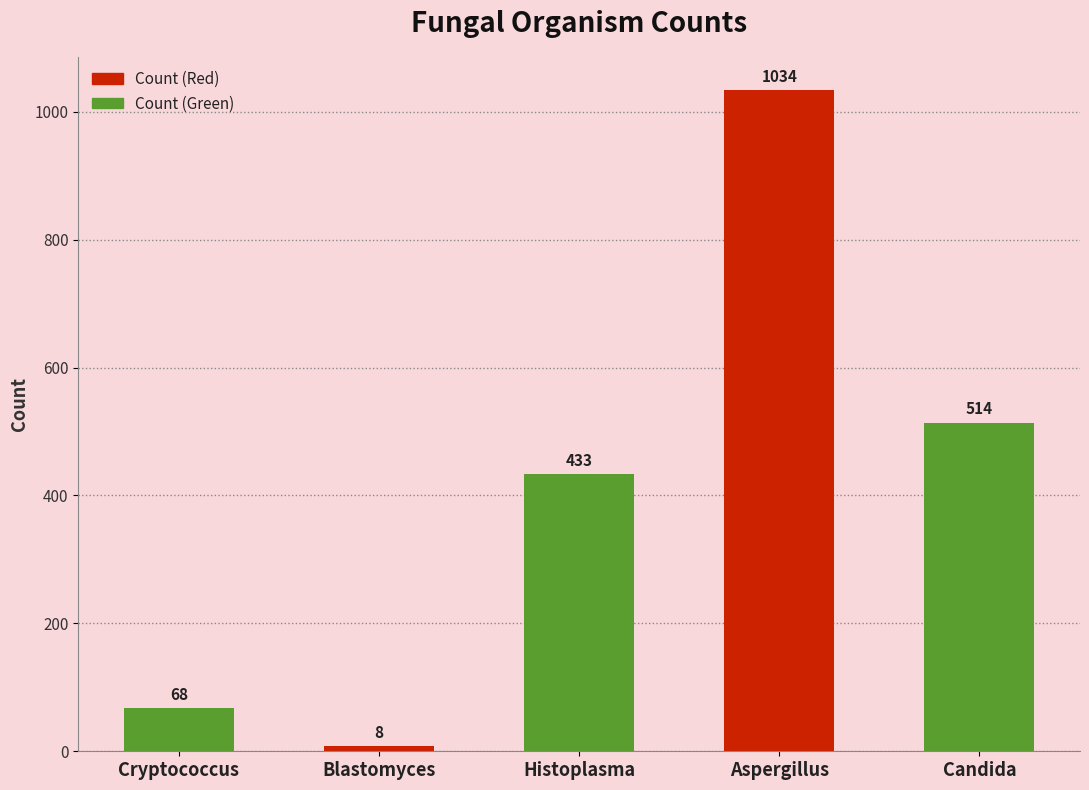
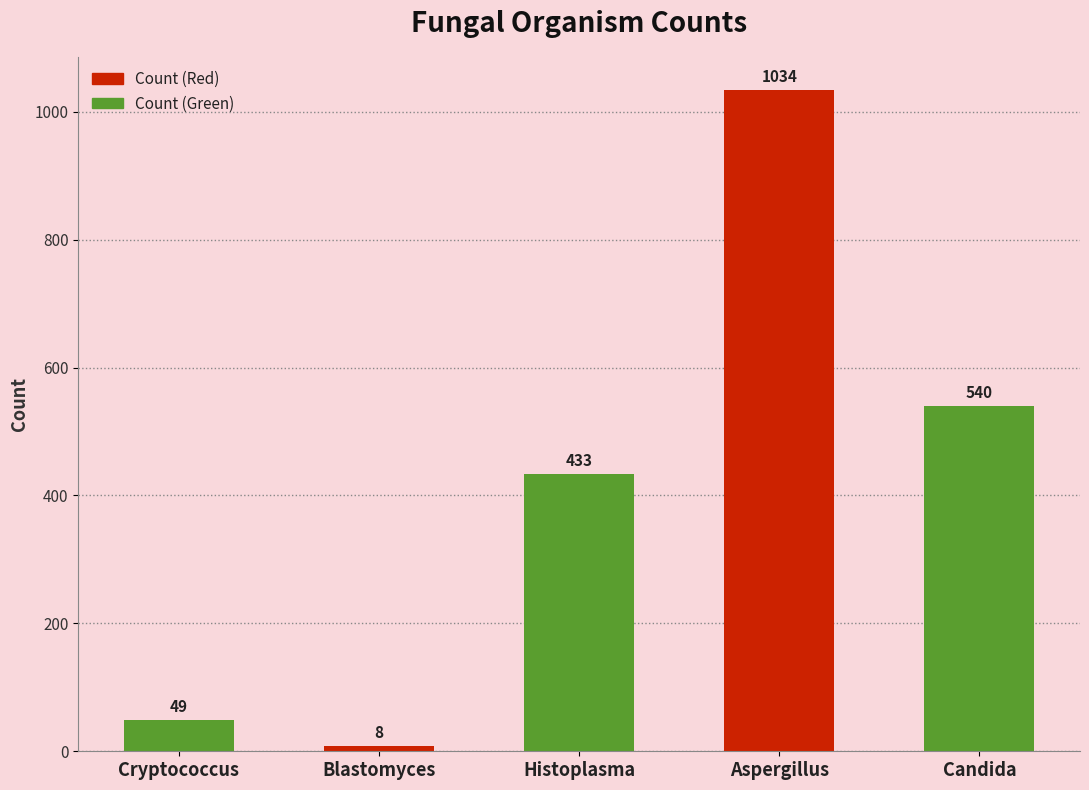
Cryptococcus: 68 -> 49
Candida: 514 -> 540
